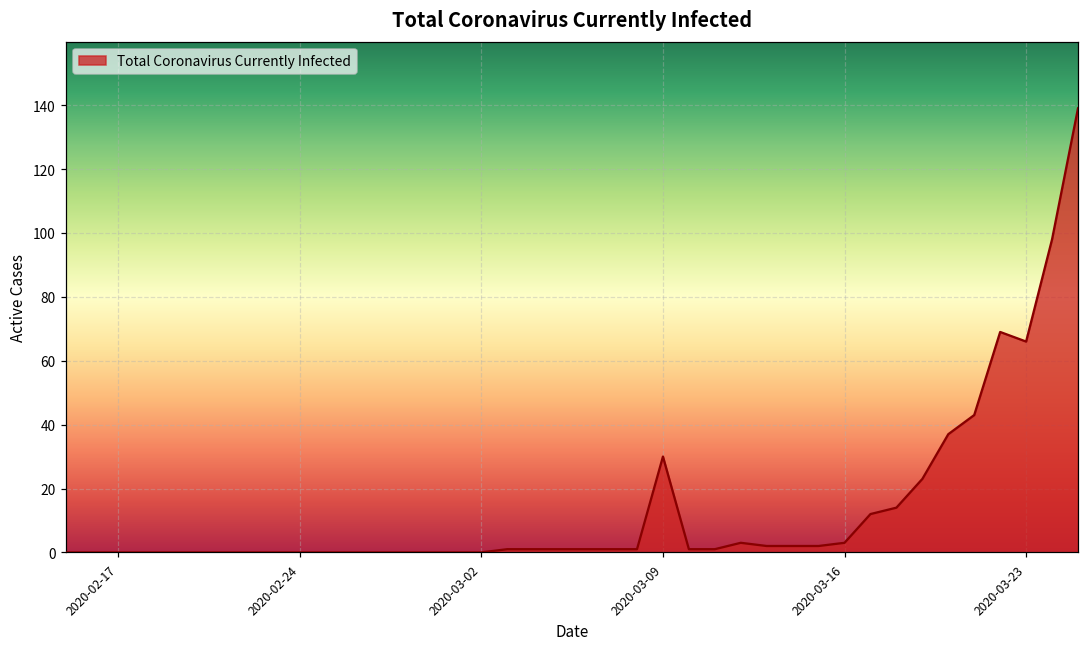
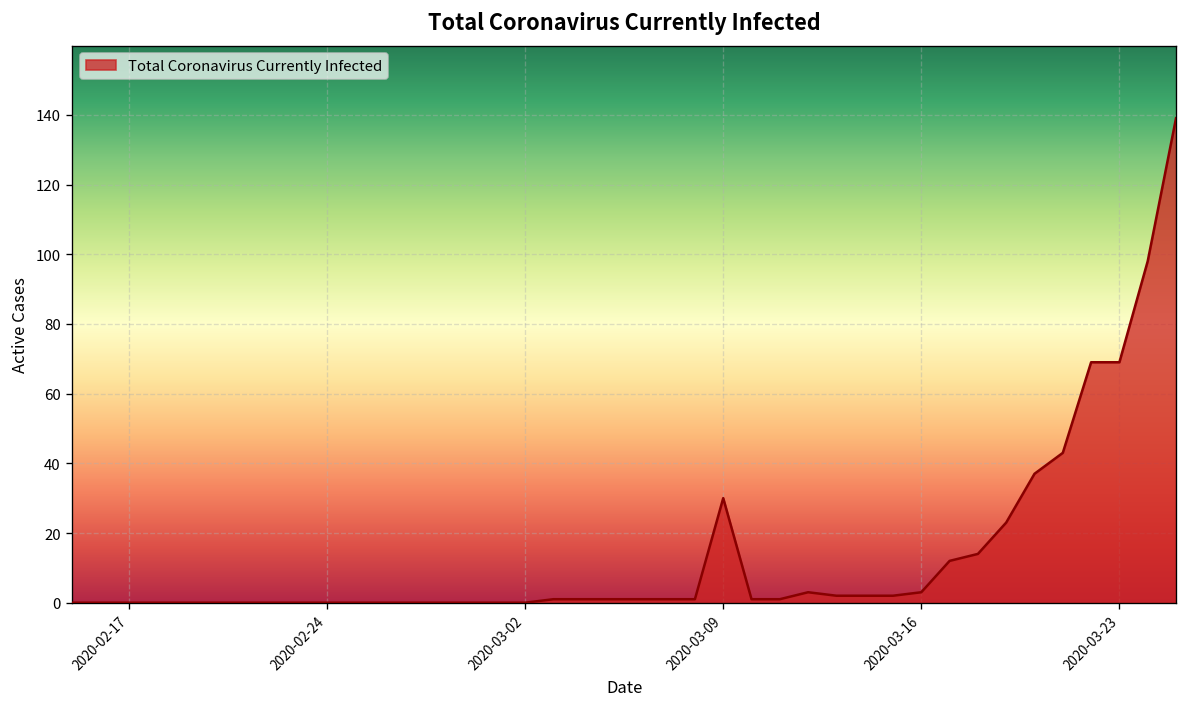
2020-03-23: 66 -> 69
